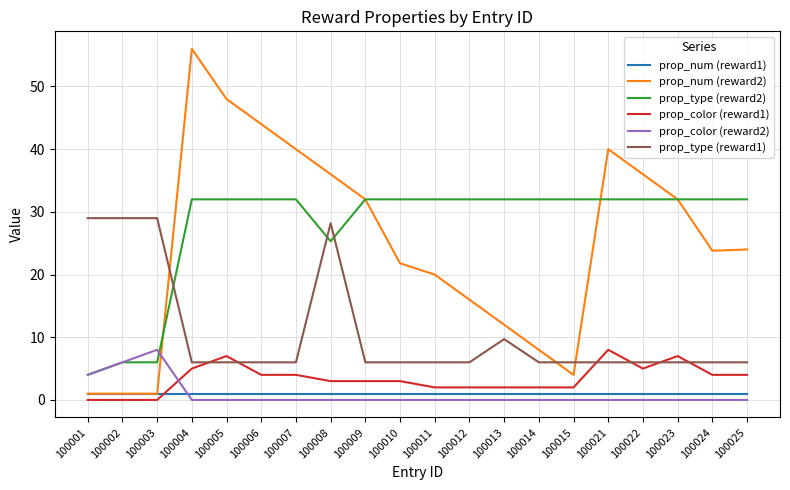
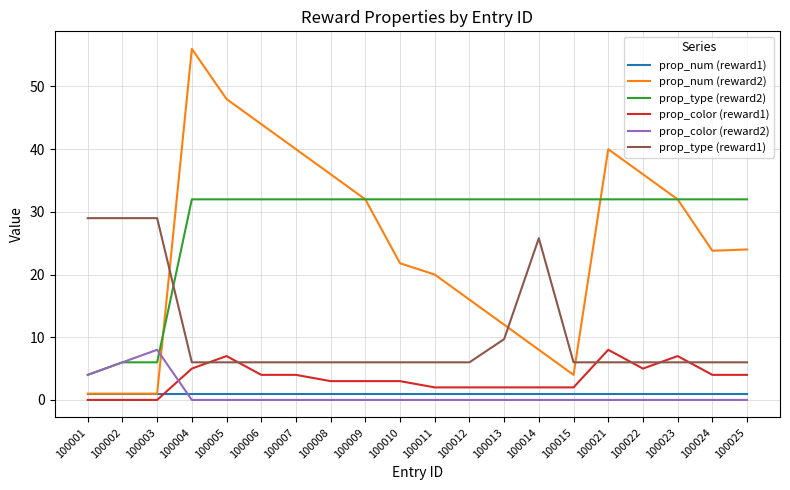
prop_type (reward2), 100008: 25 -> 32
prop_type (reward1), 100008: 28 -> 6
prop_type (reward1), 100014: 6 -> 26
